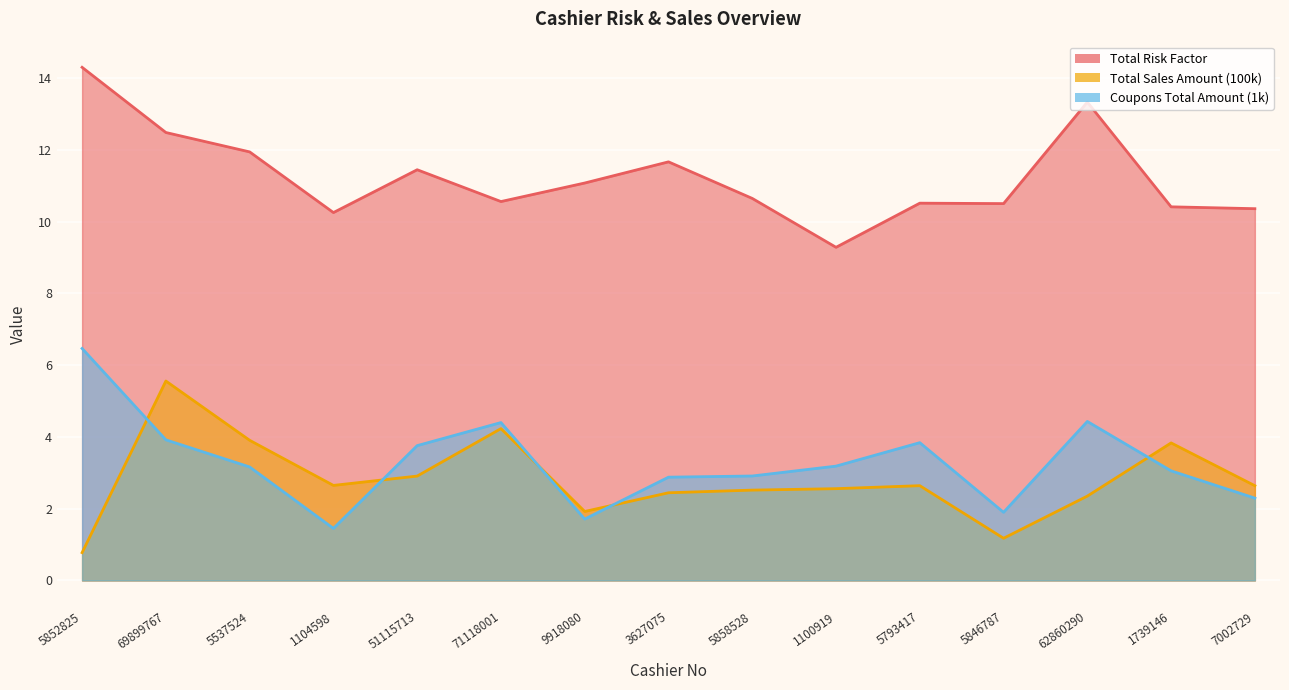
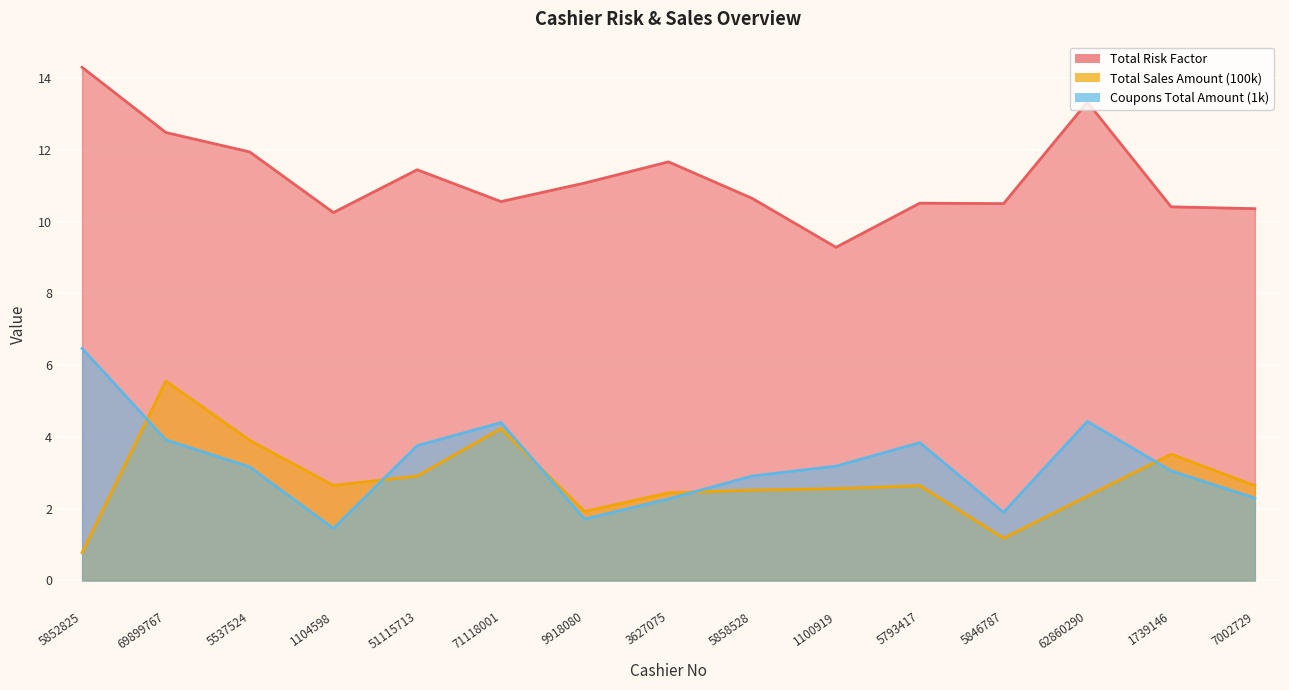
Coupons Total Amount (1k), 3627075: 2.9 -> 2.3
Total Sales Amount (100k), 1739146: 3.8 -> 3.5
